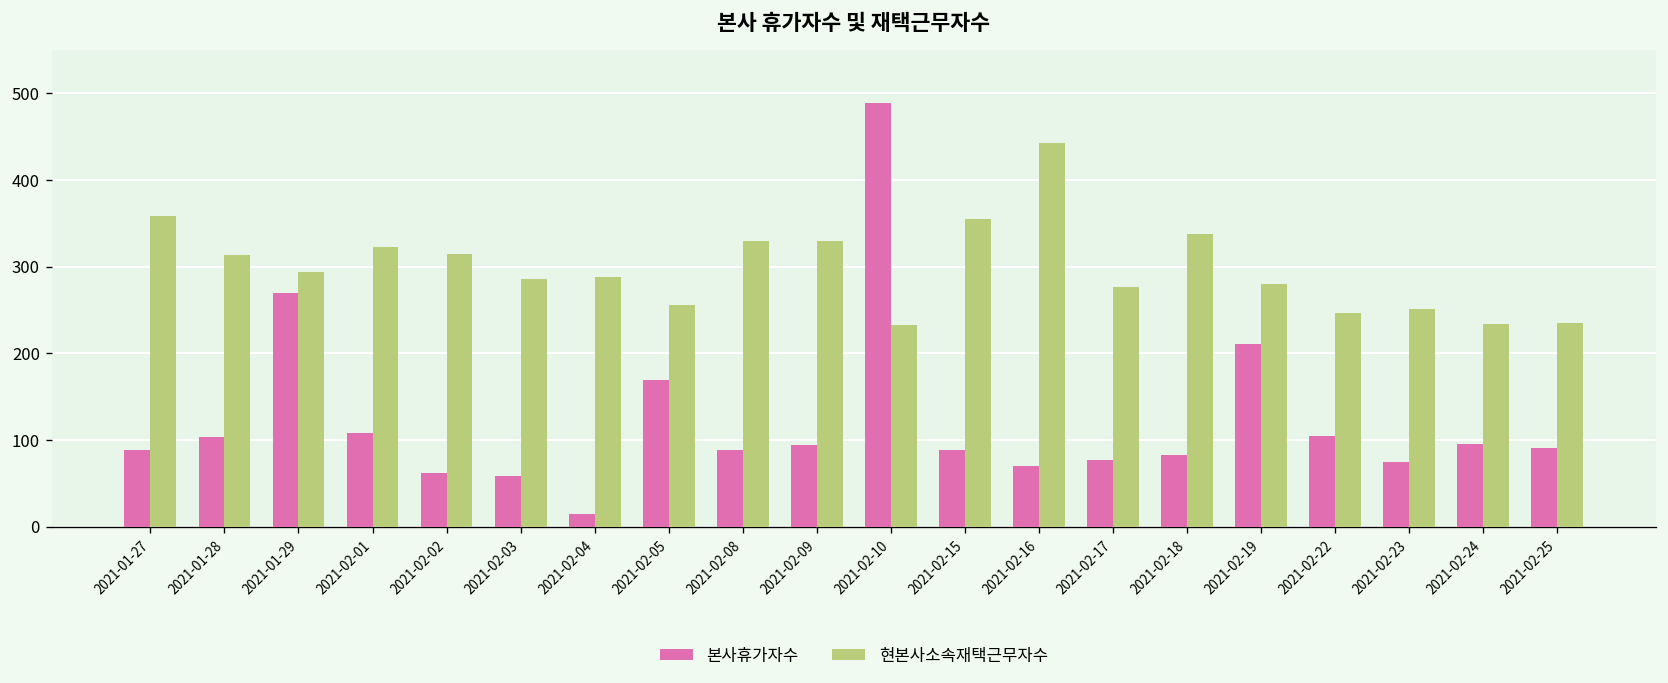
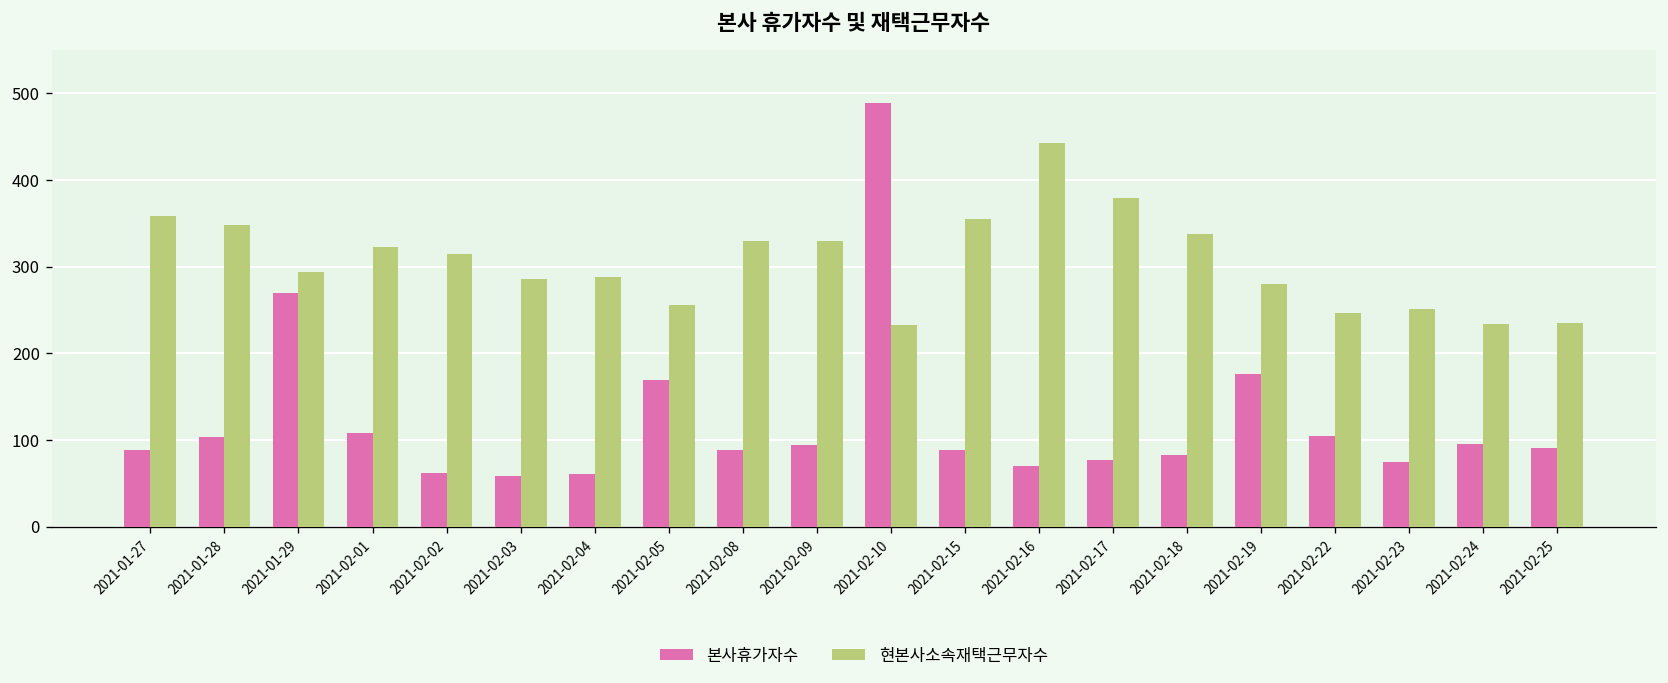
현본사소속재택근무자수, 2021-01-28: 310 -> 350
본사휴가자수, 2021-02-04: 20 -> 60
현본사소속재택근무자수, 2021-02-17: 280 -> 380
본사휴가자수, 2021-02-19: 210 -> 180
